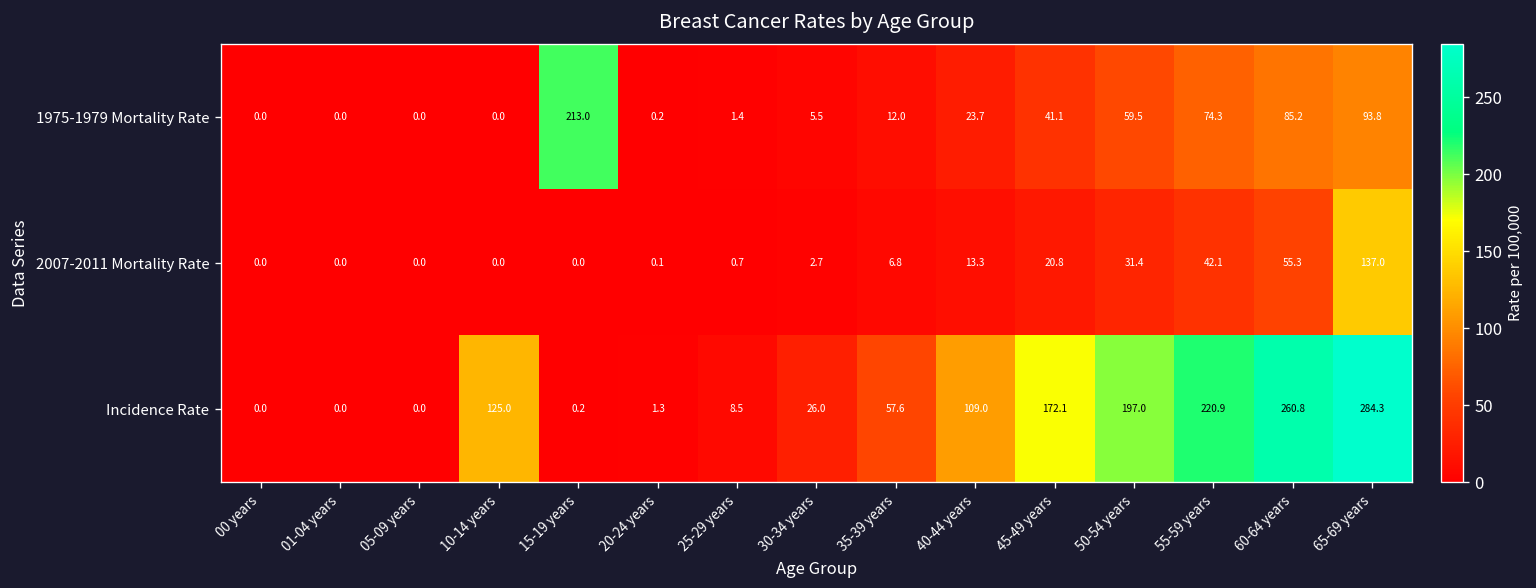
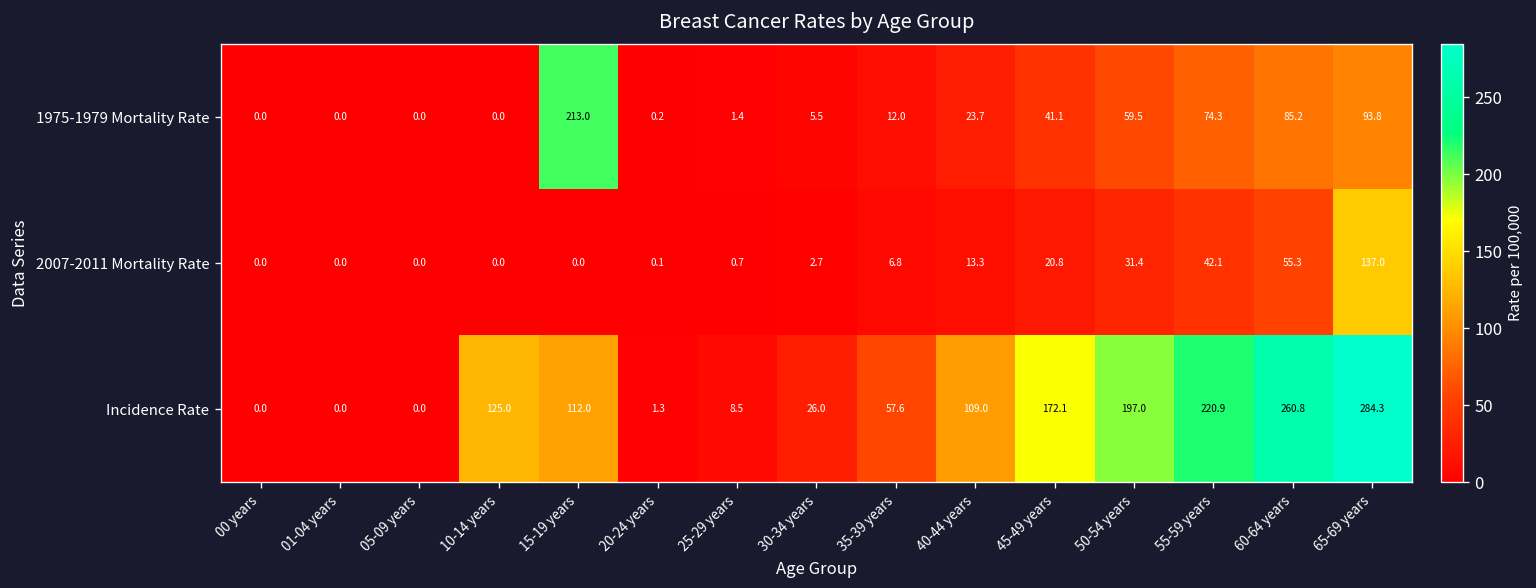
Incidence Rate, 15-19 years: 0.2 -> 112.0
